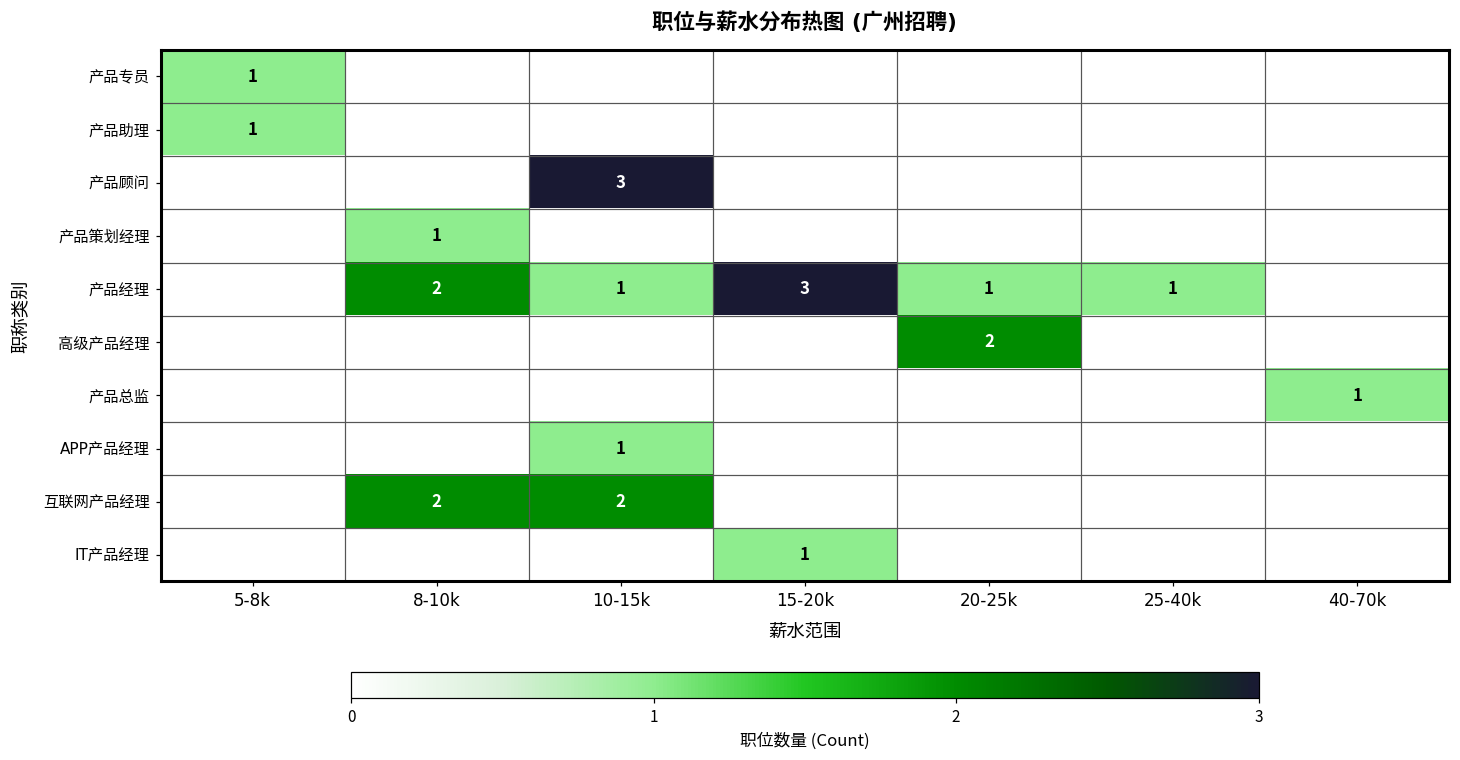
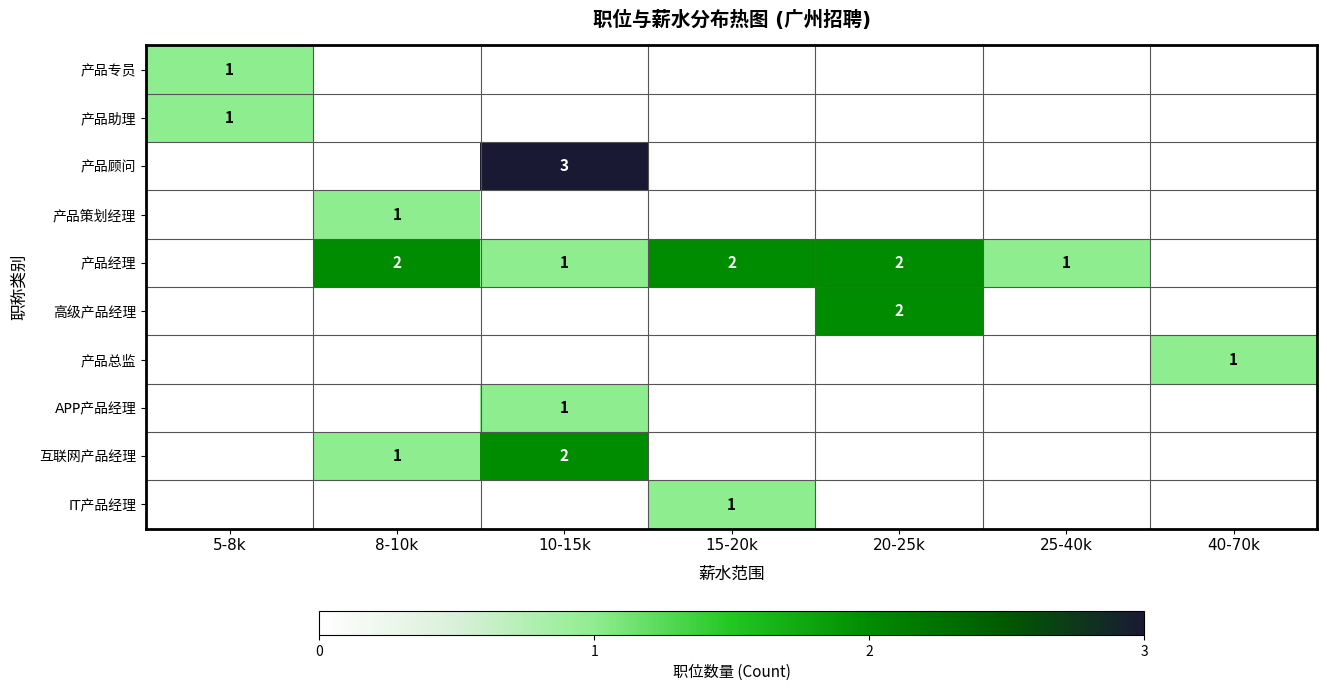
产品经理, 15-20k: 3 -> 2
产品经理, 20-25k: 1 -> 2
互联网产品经理, 8-10k: 2 -> 1
